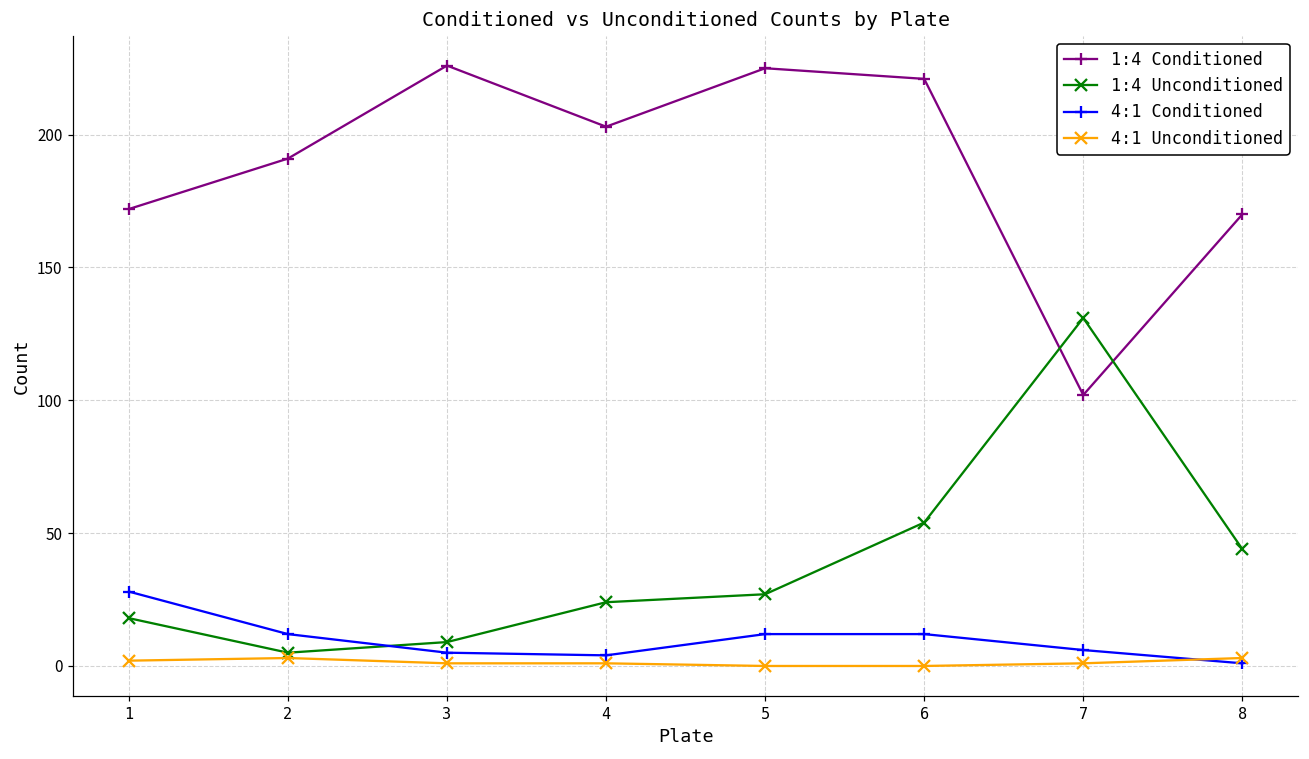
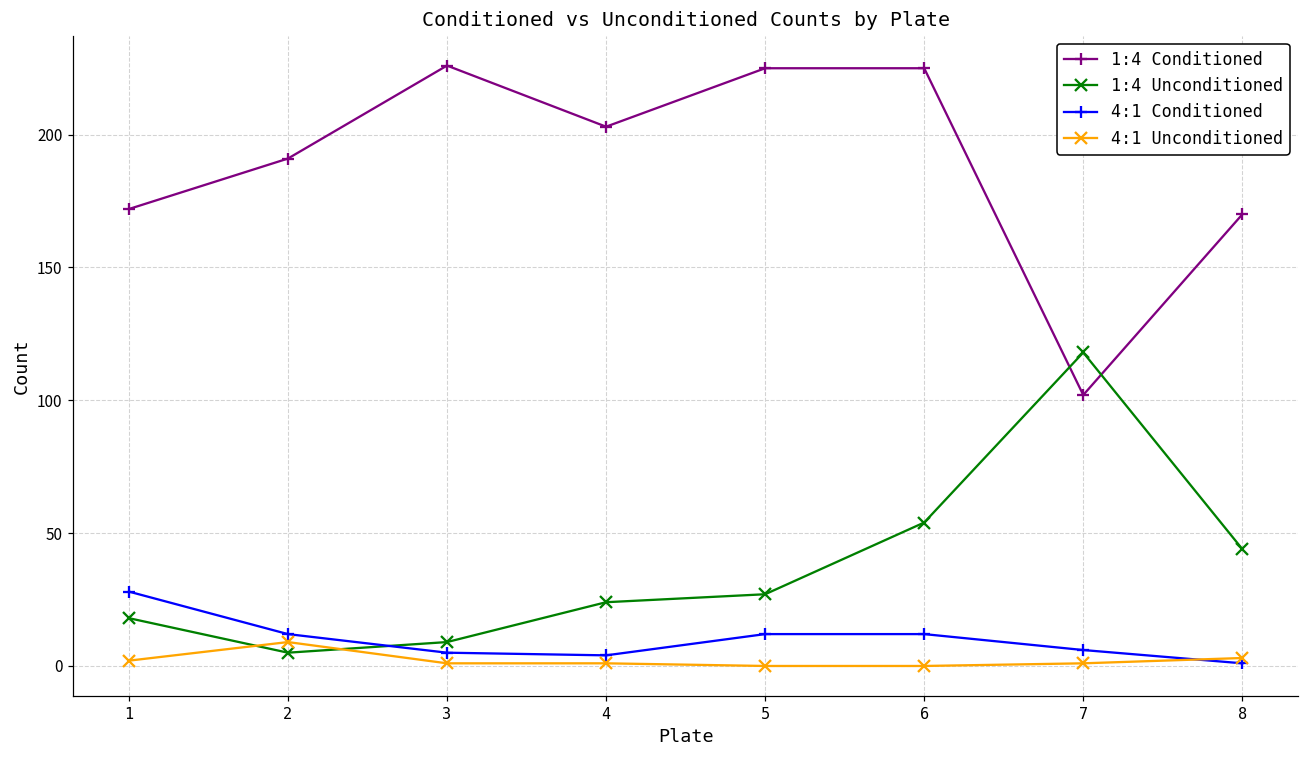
4:1 Unconditioned, 2: 3 -> 9
1:4 Conditioned, 6: 221 -> 225
1:4 Unconditioned, 7: 131 -> 118
